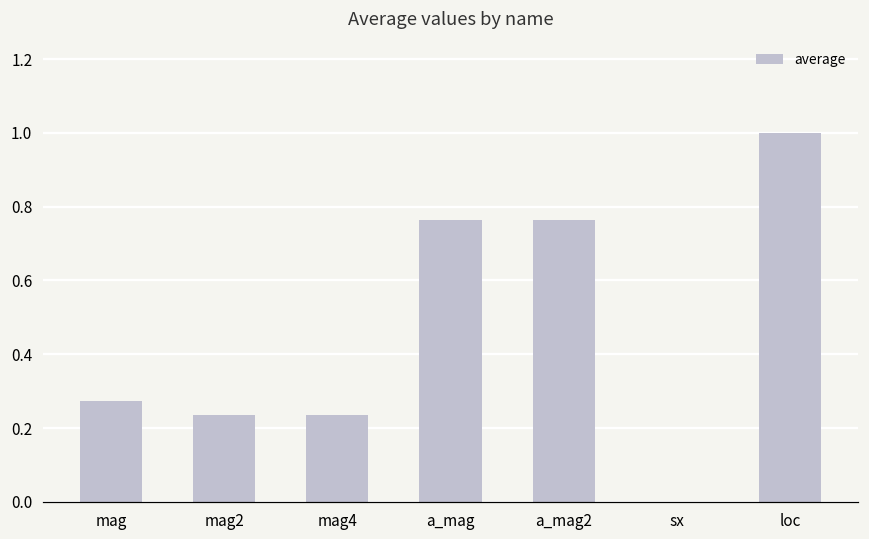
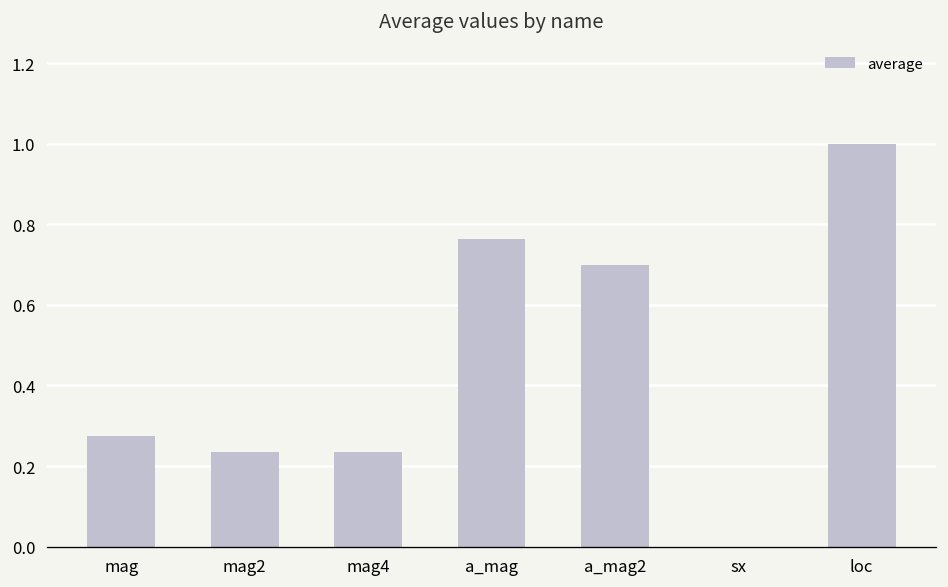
a_mag2: 0.77 -> 0.70
